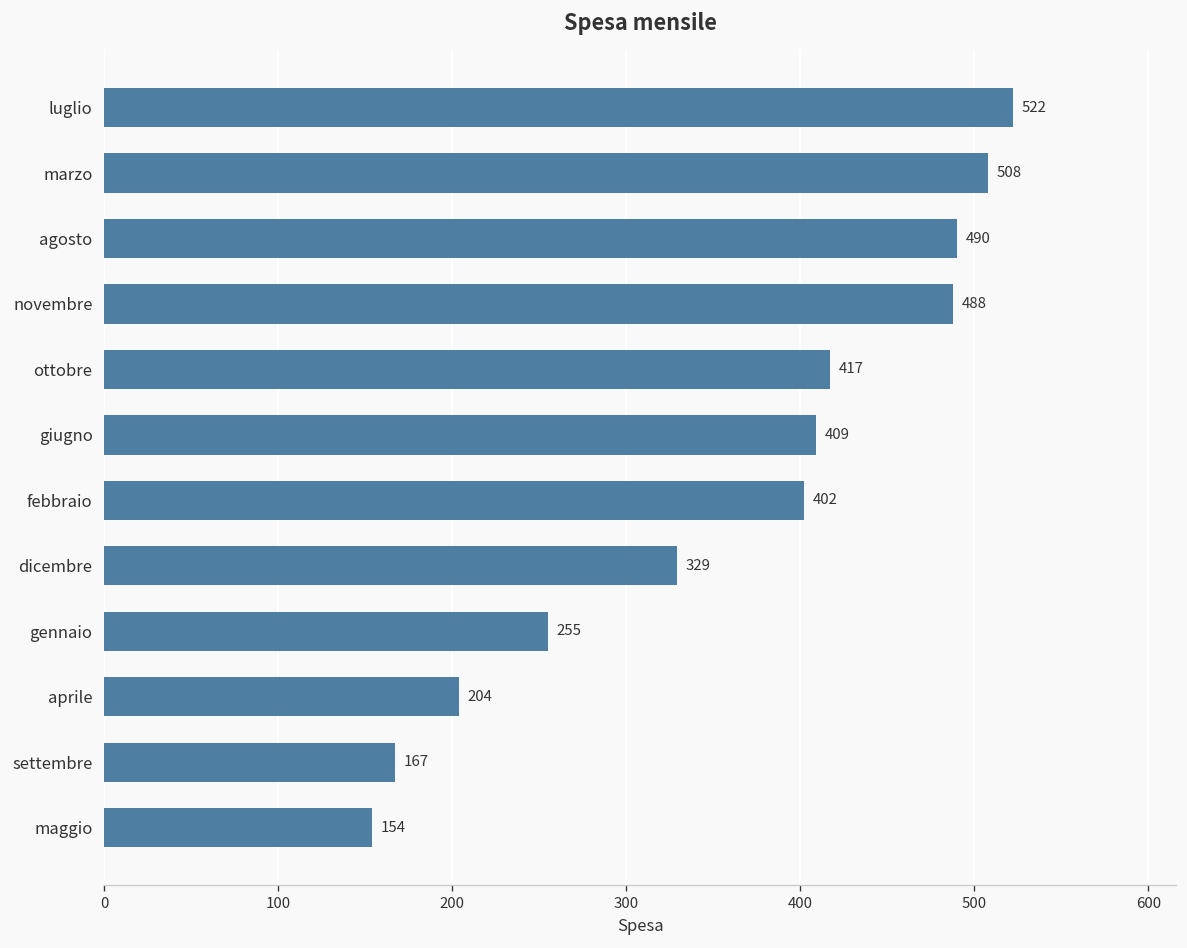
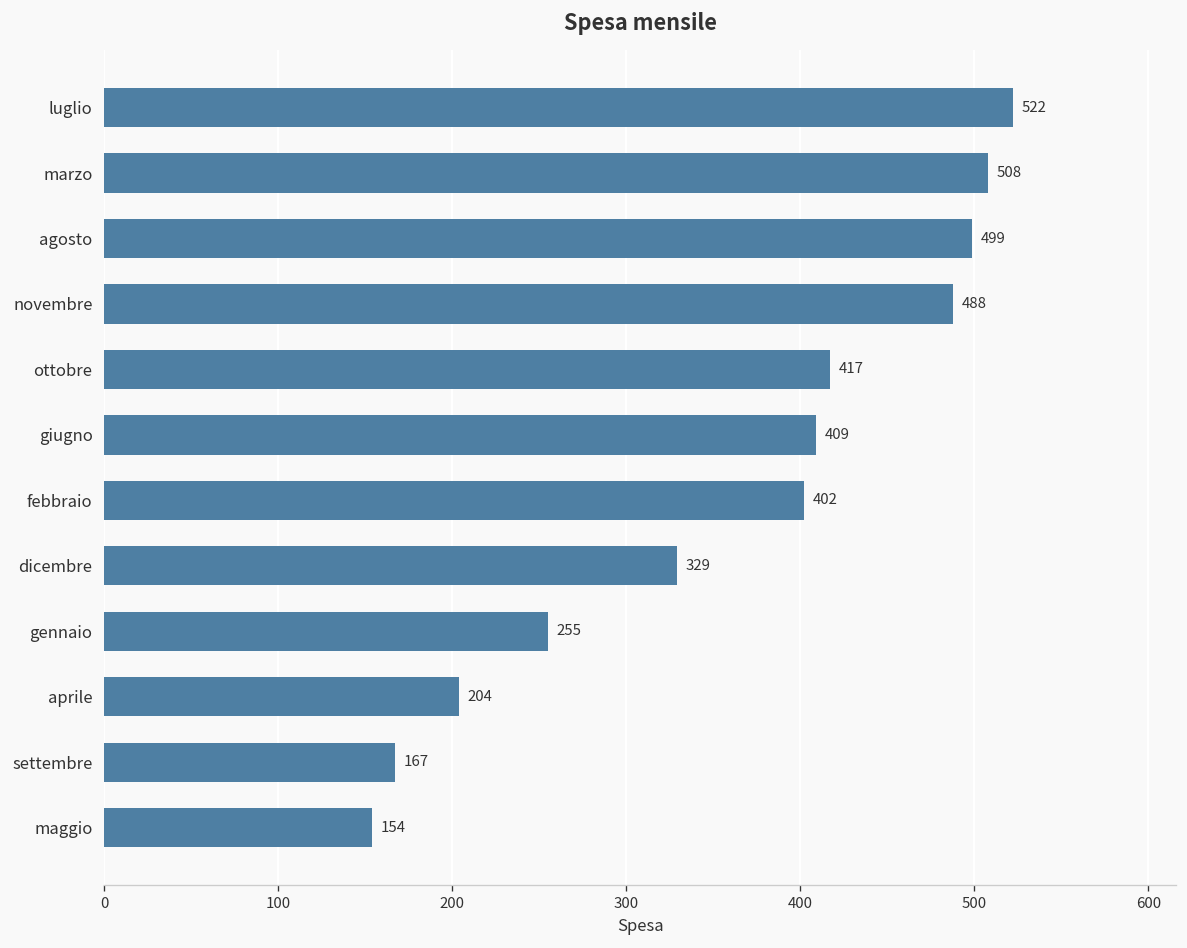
agosto: 490 -> 499
